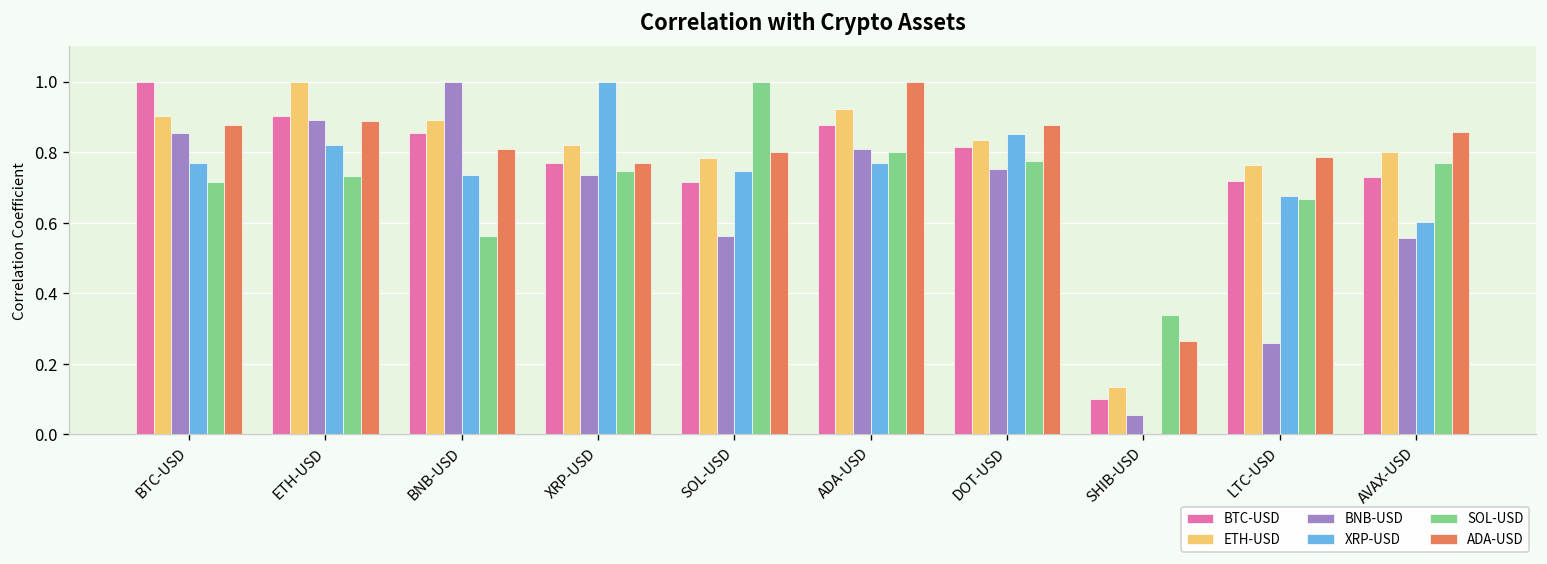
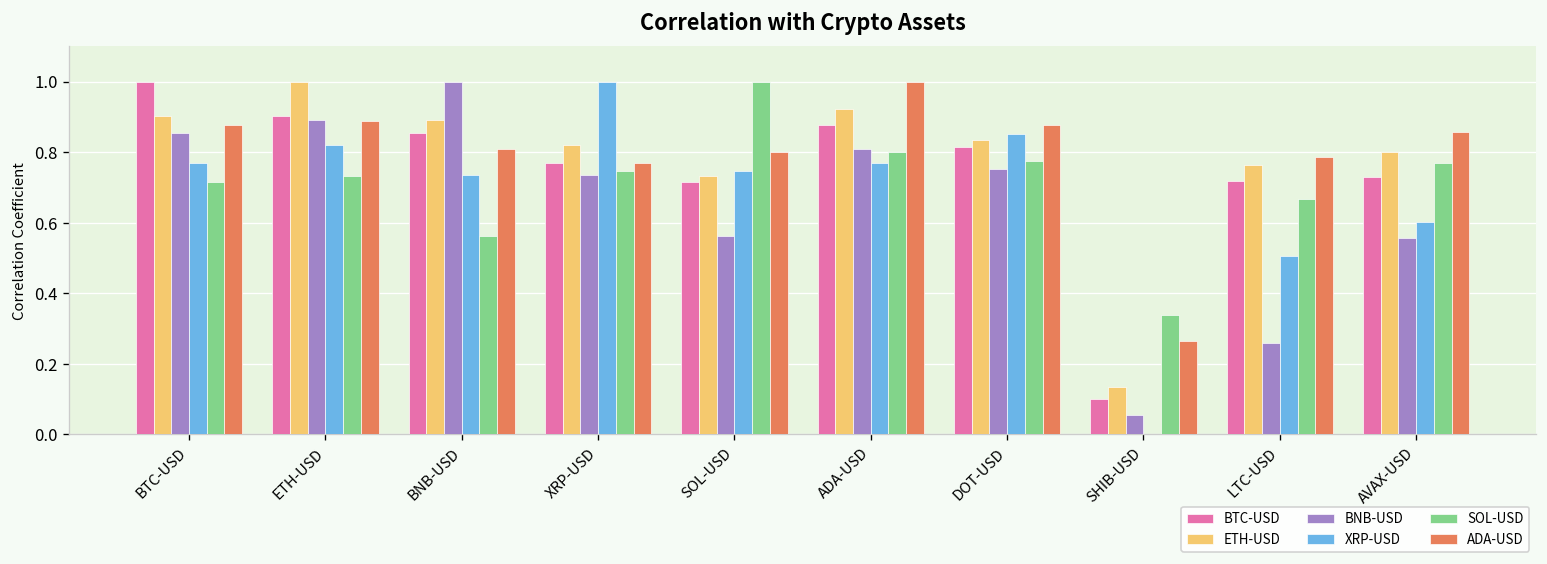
ETH-USD, SOL-USD: 0.78 -> 0.73
XRP-USD, LTC-USD: 0.68 -> 0.50
